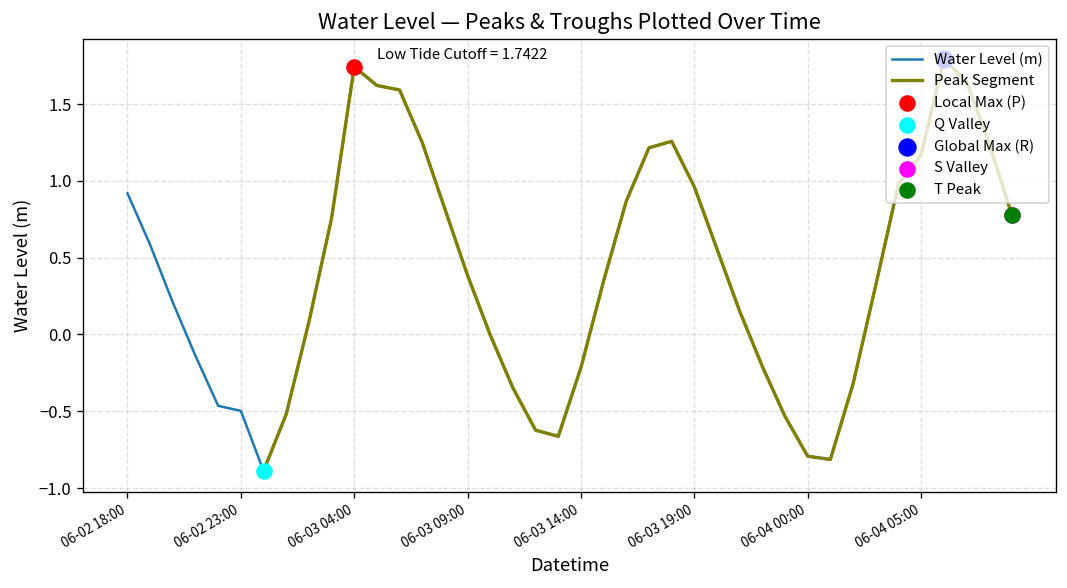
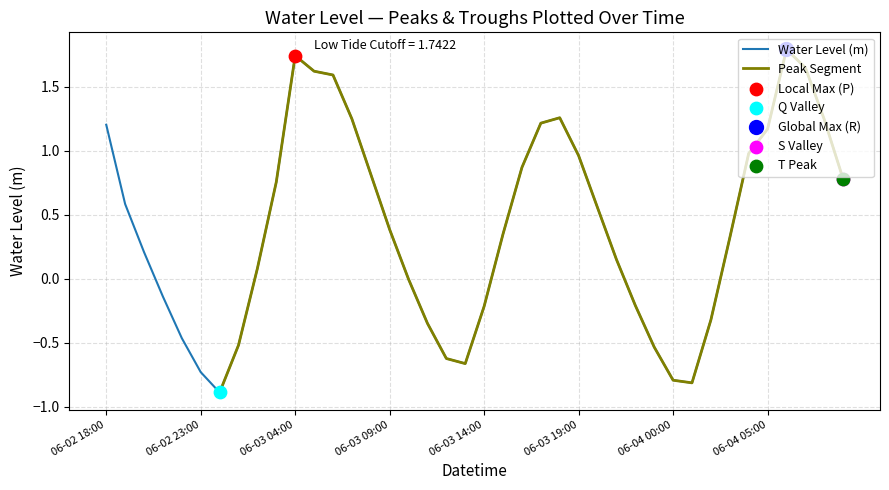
Water Level (m), 06-02 18:00: 0.92 -> 1.20
Water Level (m), 06-02 23:00: -0.50 -> -0.73
